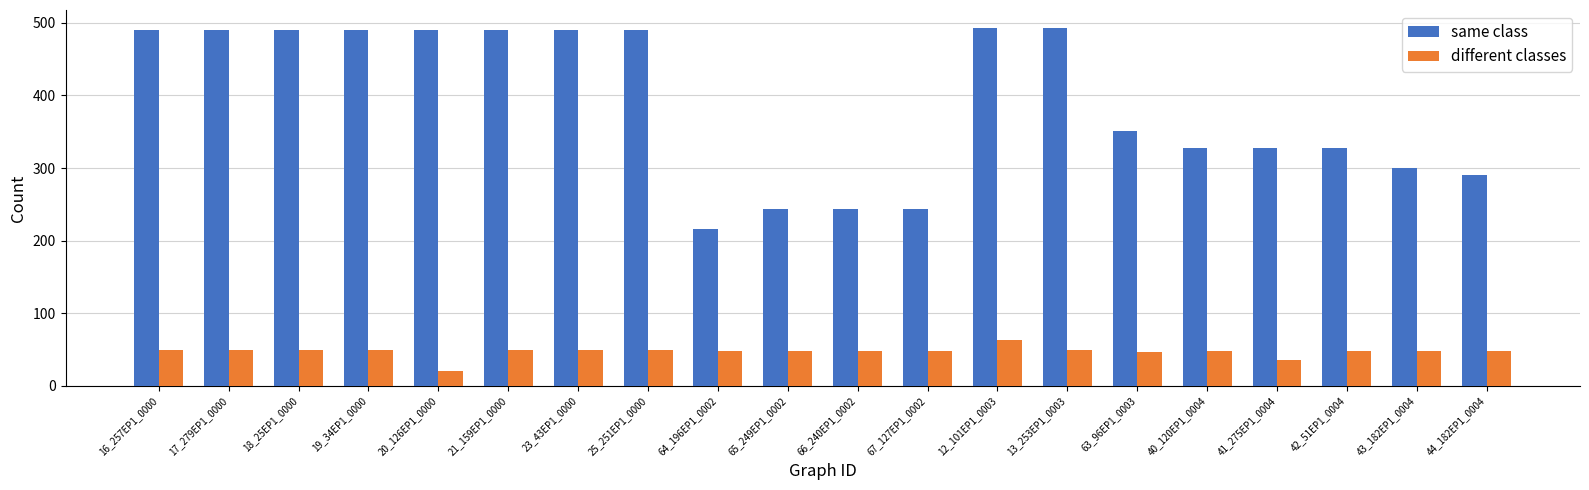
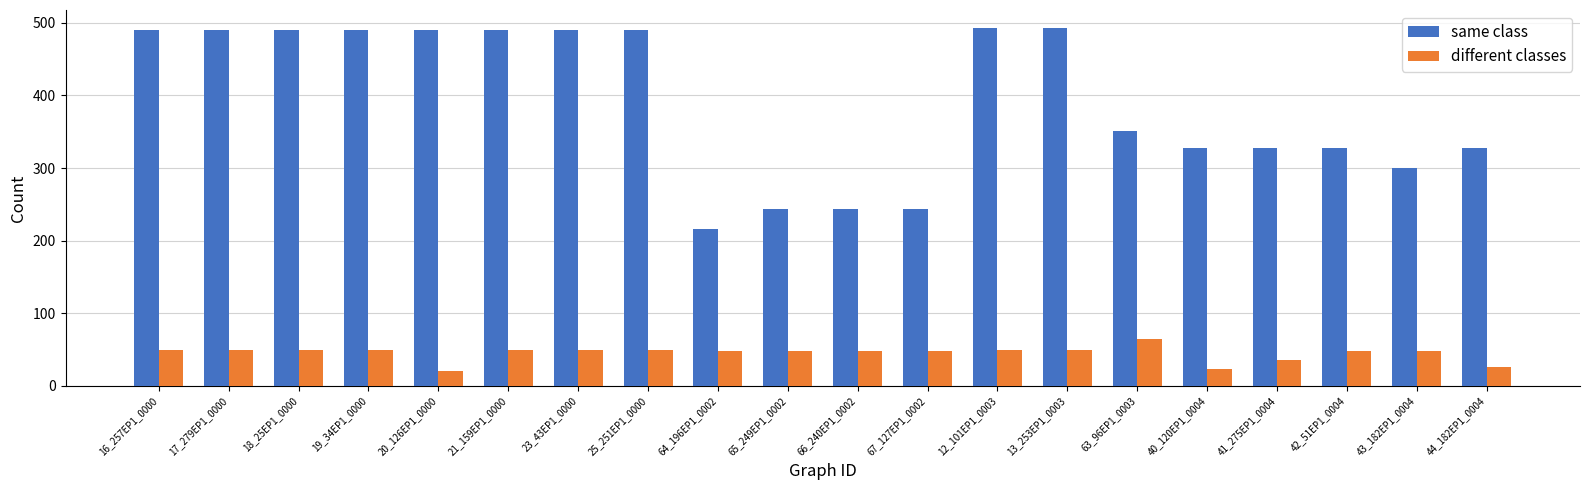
different classes, 12_101EP1_0003: 60 -> 50
different classes, 63_96EP1_0003: 50 -> 70
different classes, 40_120EP1_0004: 50 -> 20
same class, 44_182EP1_0004: 290 -> 330
different classes, 44_182EP1_0004: 50 -> 30
